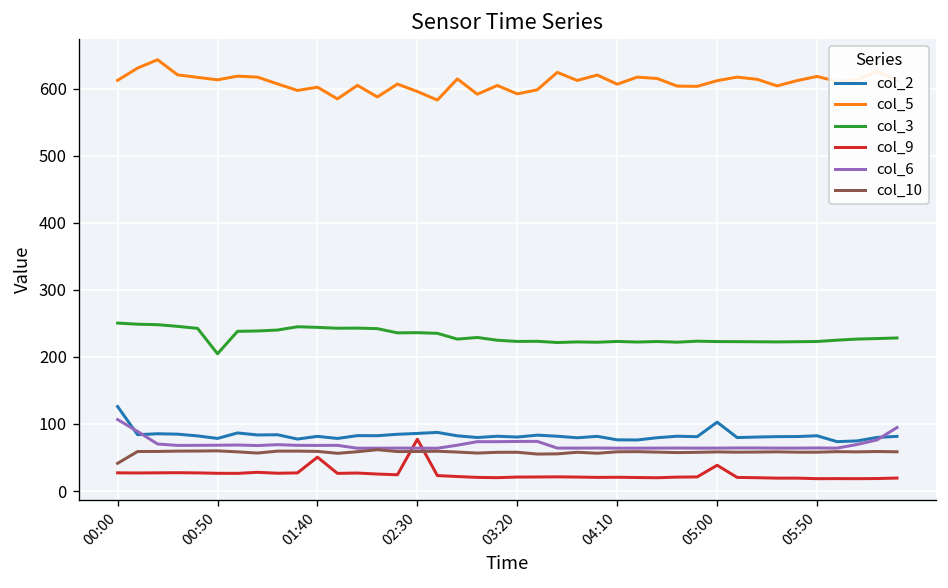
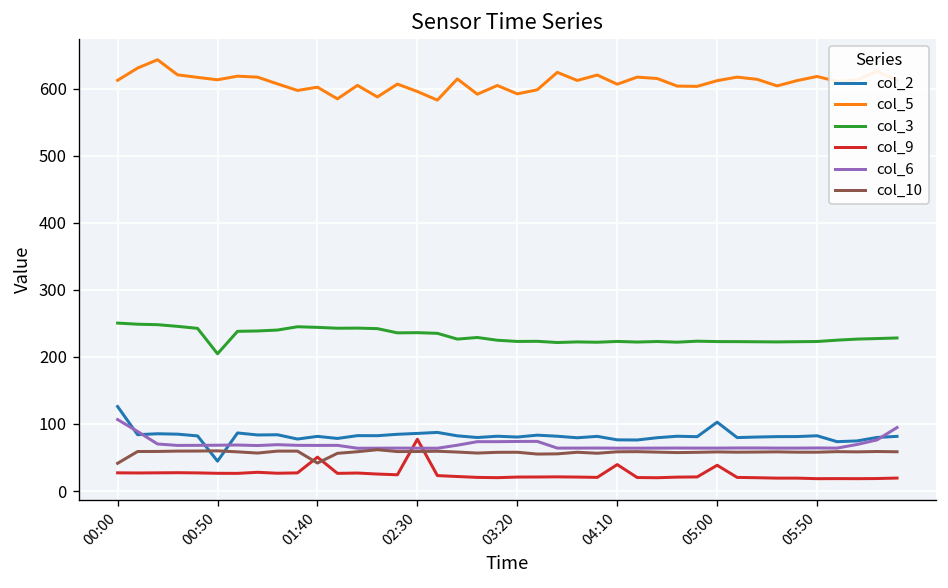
col_2, 00:50: 80 -> 40
col_10, 01:40: 60 -> 40
col_9, 04:10: 20 -> 40
